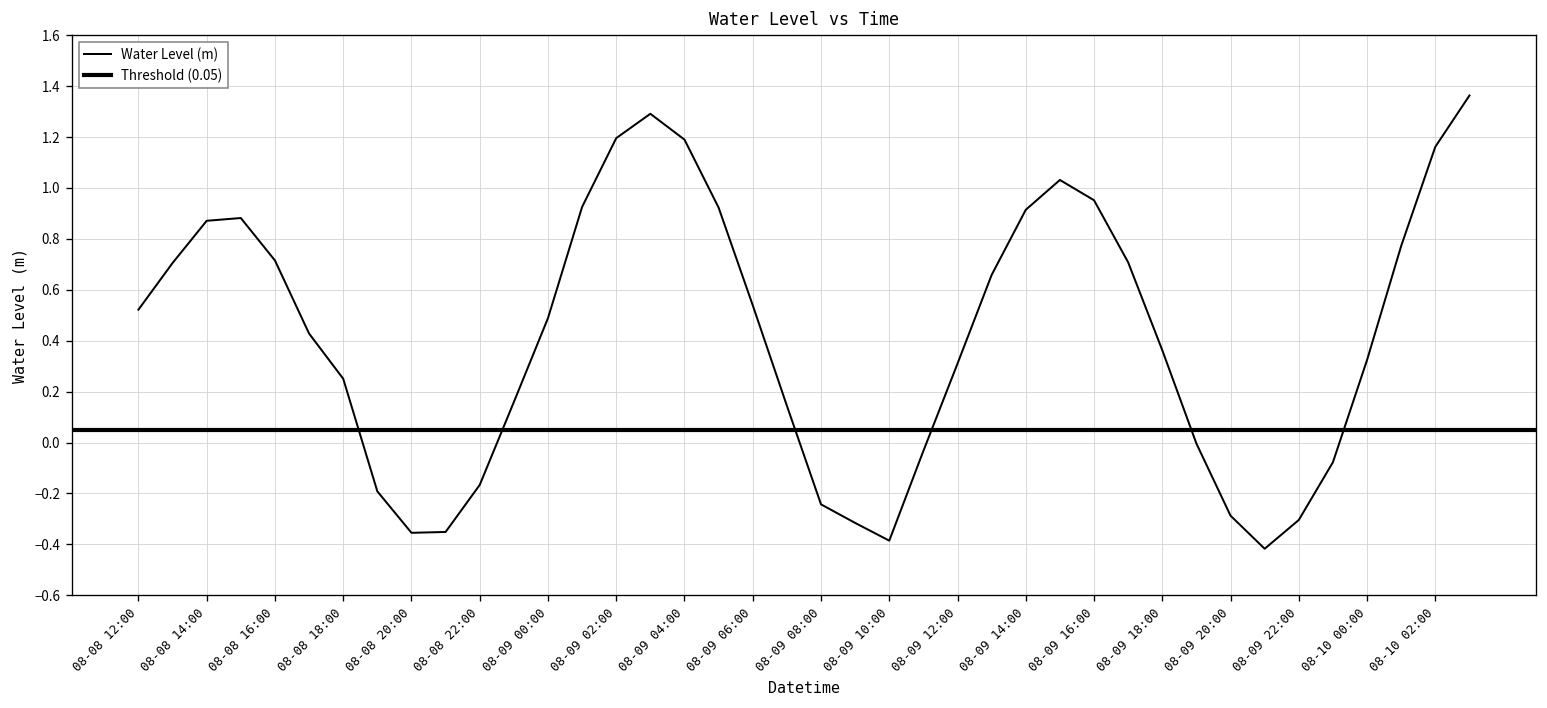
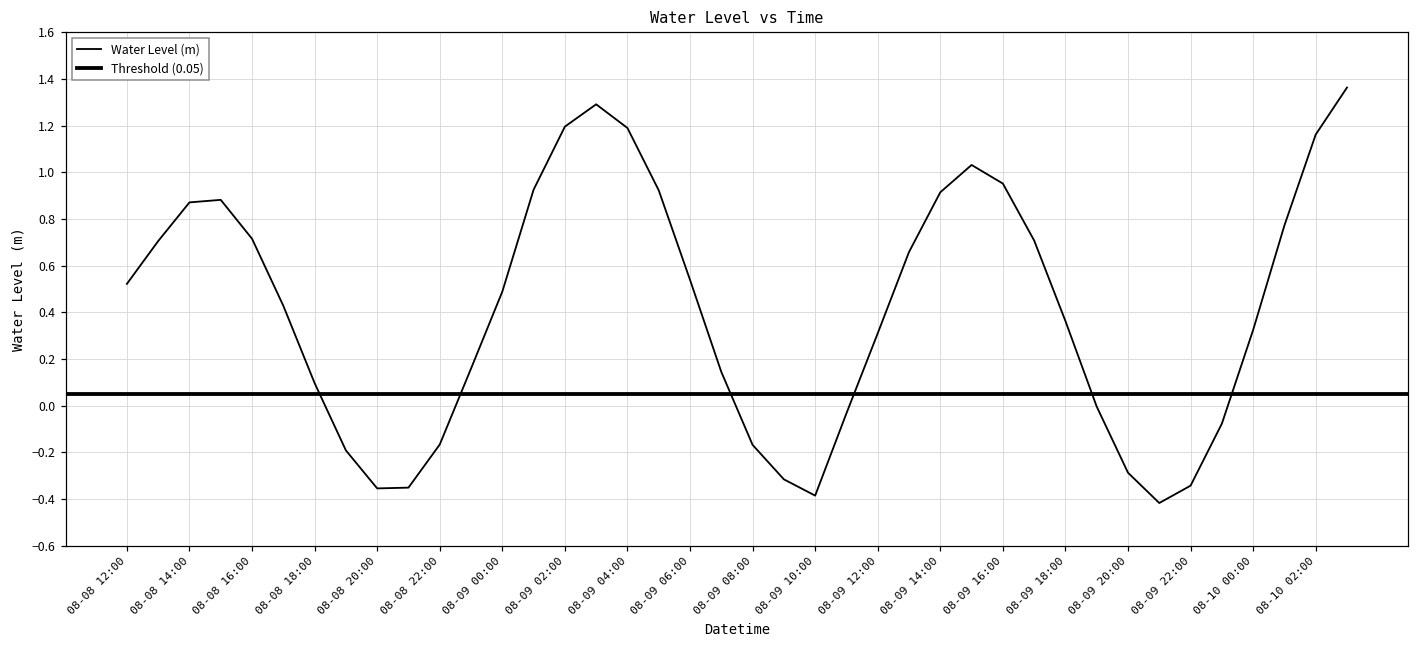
08-08 18:00: 0.25 -> 0.10
08-09 08:00: -0.24 -> -0.17
08-09 22:00: -0.30 -> -0.34
